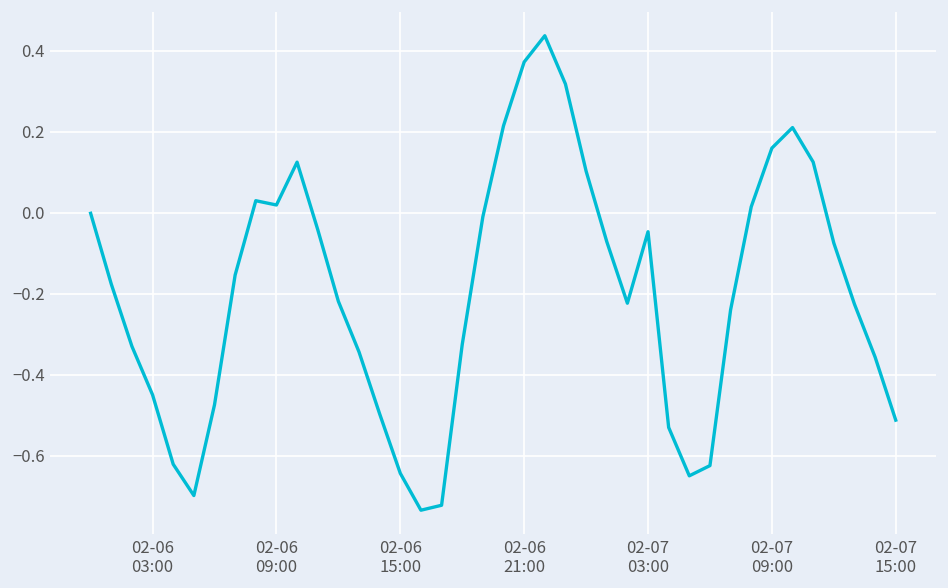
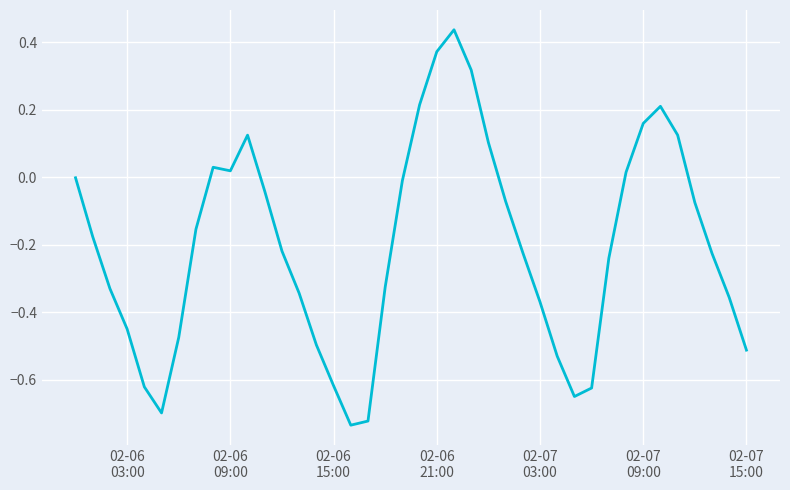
02-06 15:00: -0.64 -> -0.62
02-07 03:00: -0.05 -> -0.37
